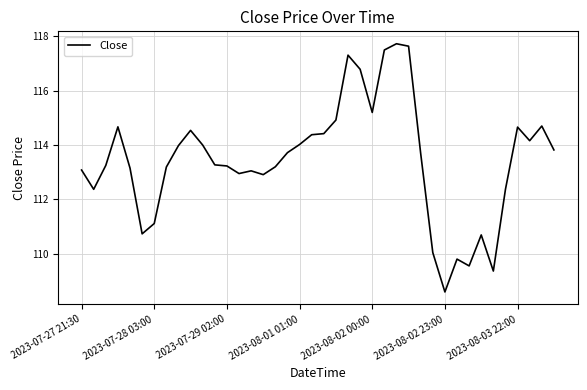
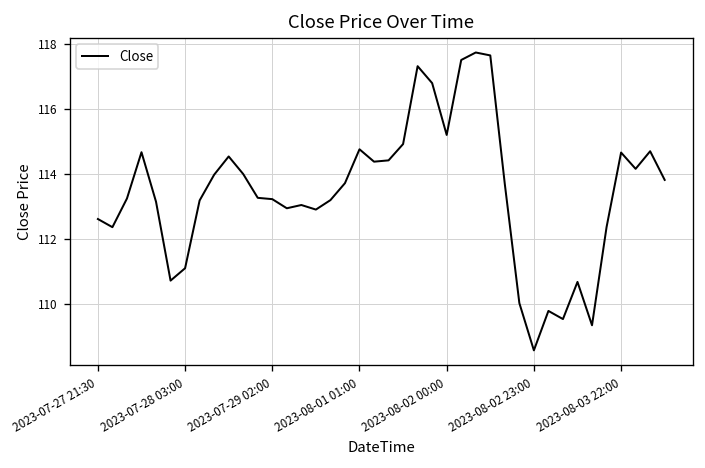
2023-07-27 21:30: 113.1 -> 112.6
2023-08-01 01:00: 114.0 -> 114.8
